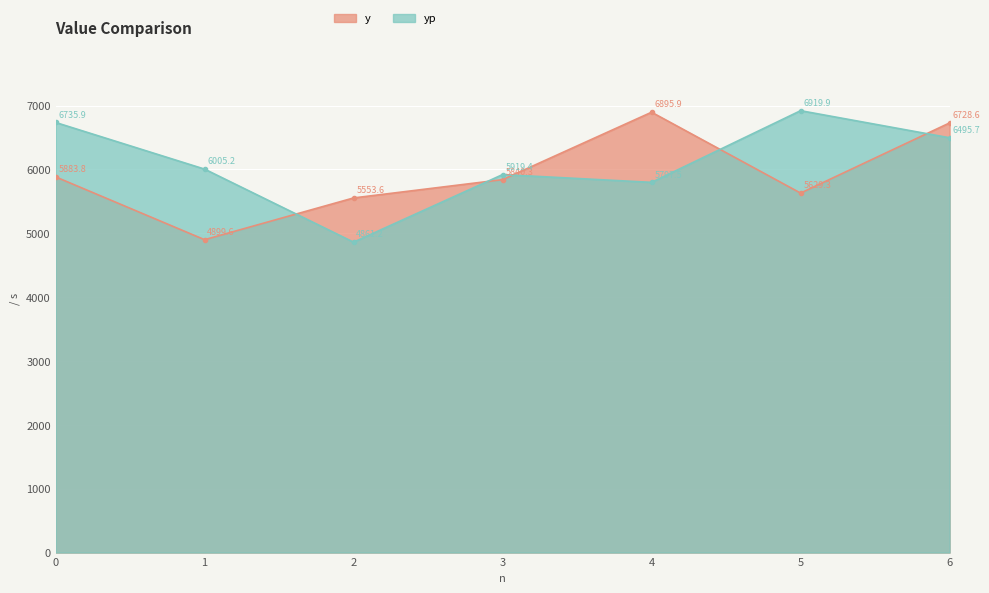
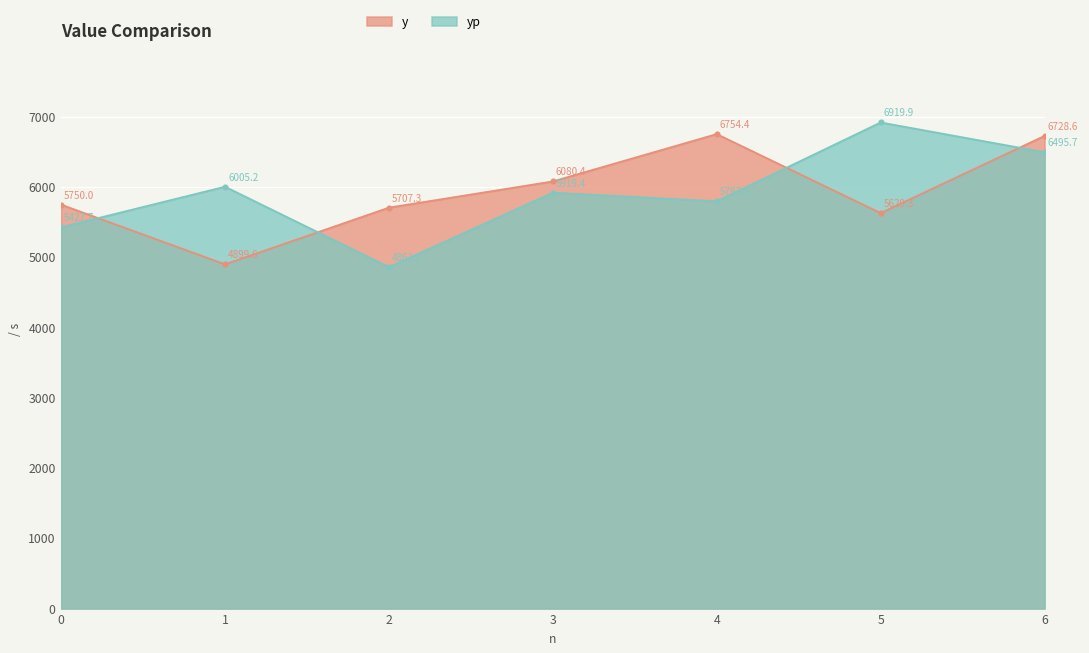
y, 0: 5883.8 -> 5750.0
yp, 0: 6735.9 -> 5427.7
y, 2: 5553.6 -> 5707.3
y, 3: 5840.3 -> 6080.4
y, 4: 6895.9 -> 6754.4
